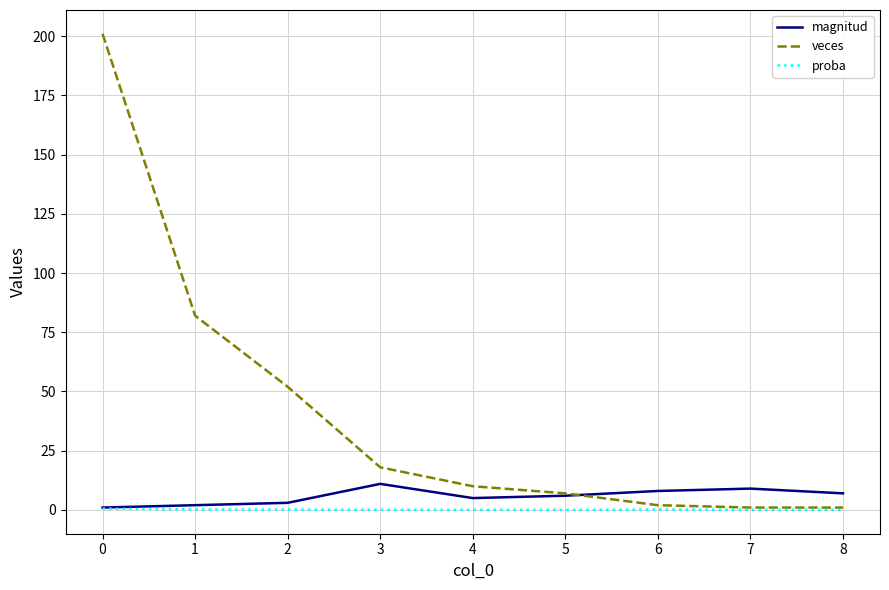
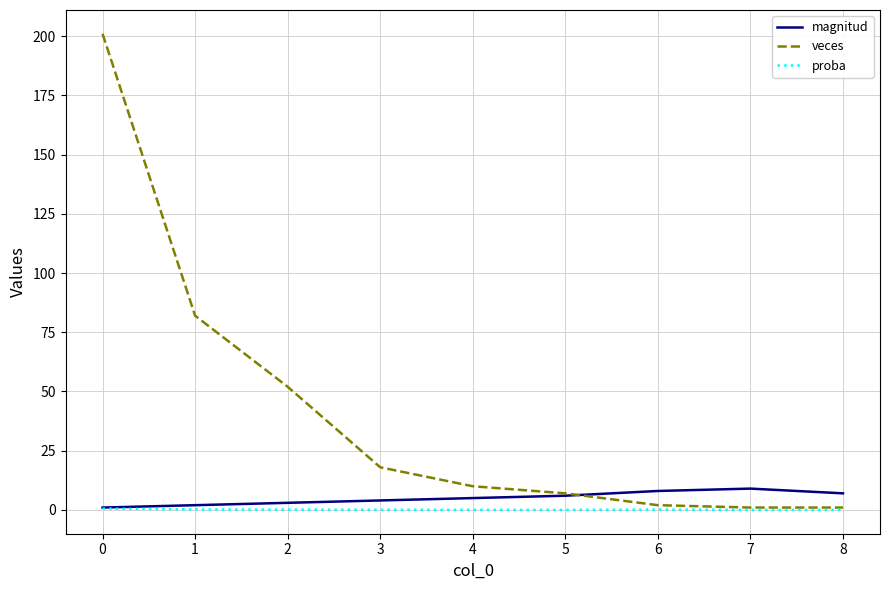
magnitud, 3: 11 -> 4
